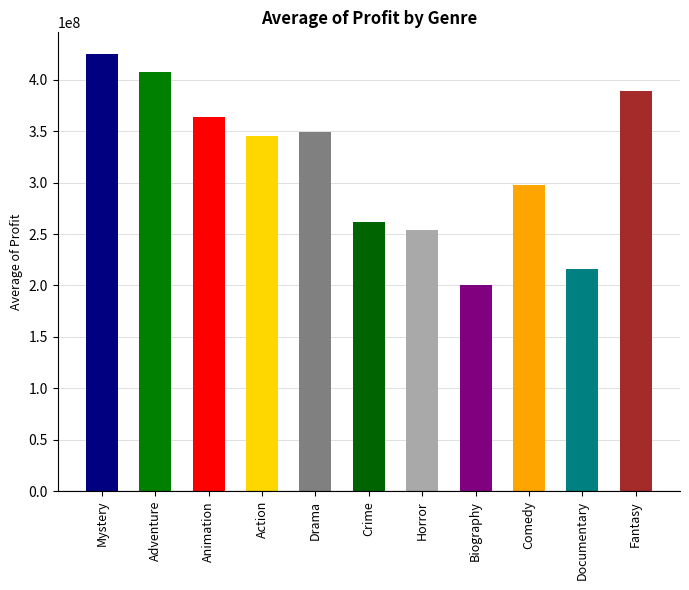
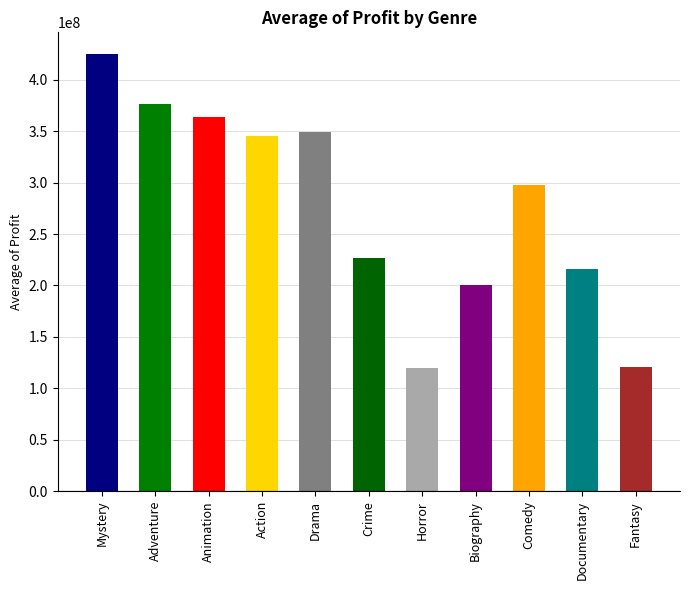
Adventure: 407000000 -> 377000000
Crime: 261000000 -> 227000000
Horror: 254000000 -> 120000000
Fantasy: 389000000 -> 121000000
